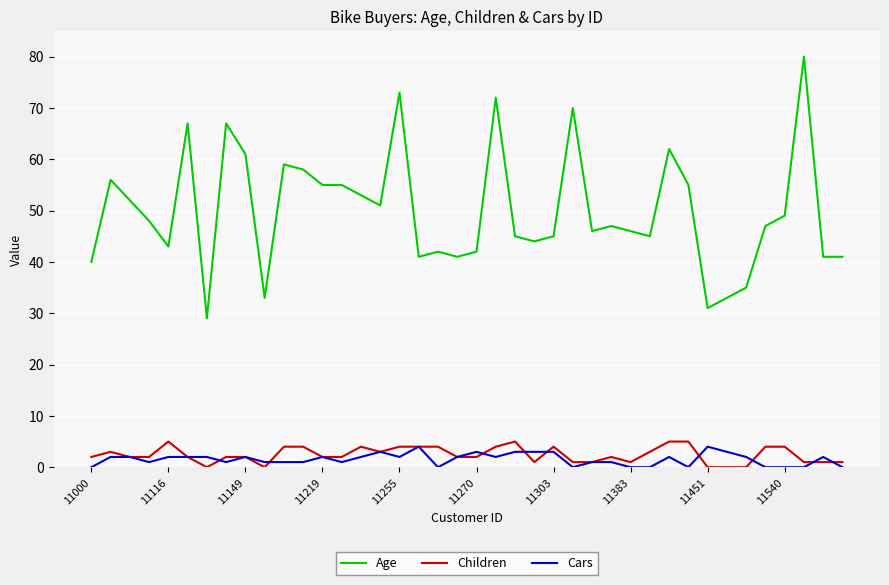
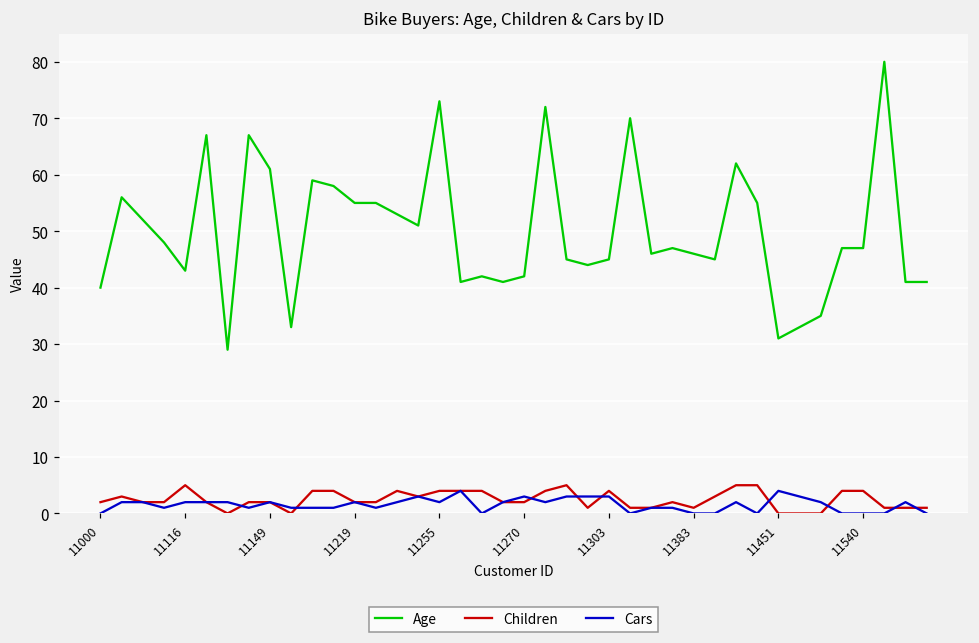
Age, 11540: 49 -> 47
